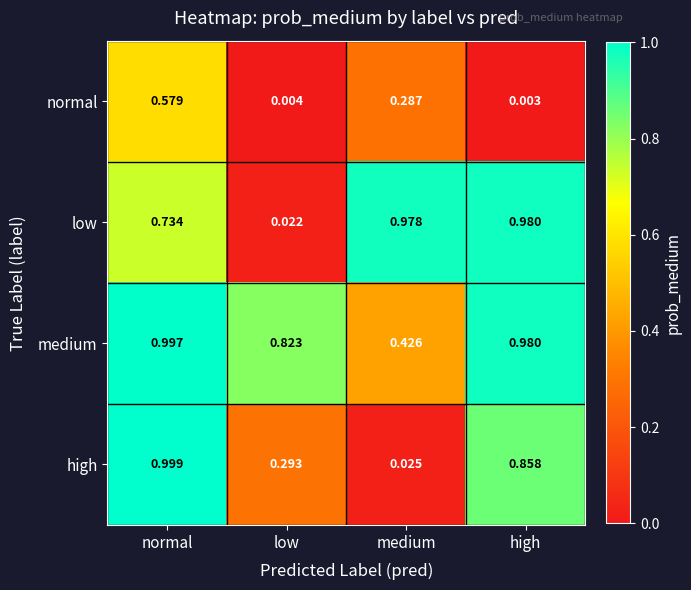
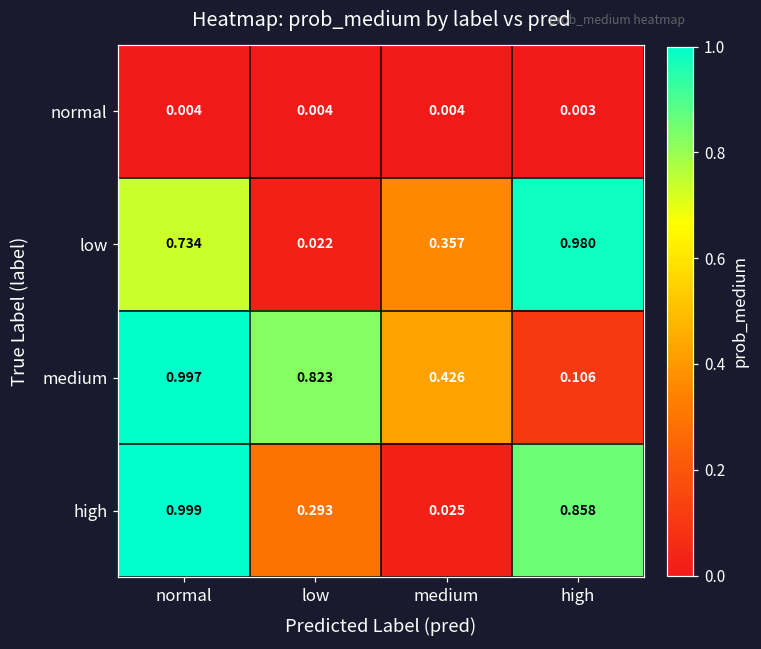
normal, normal: 0.579 -> 0.004
normal, medium: 0.287 -> 0.004
low, medium: 0.978 -> 0.357
medium, high: 0.980 -> 0.106
